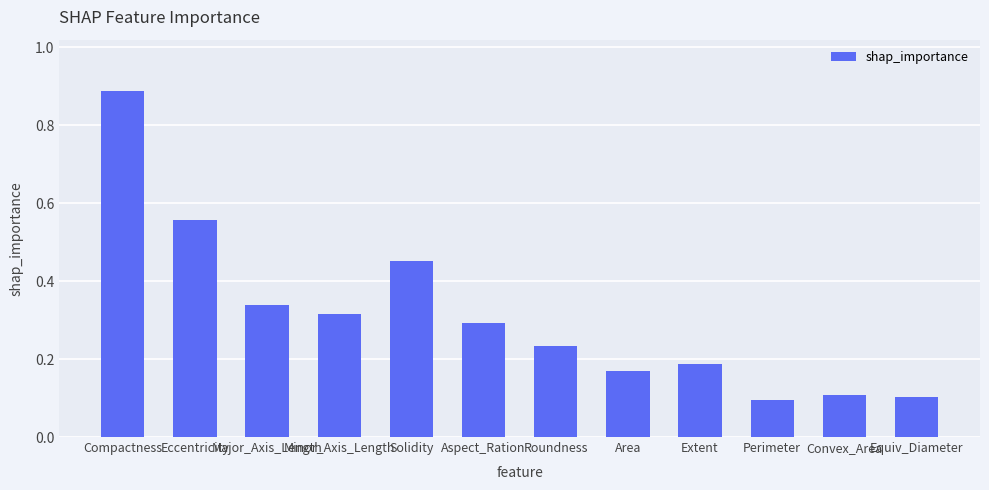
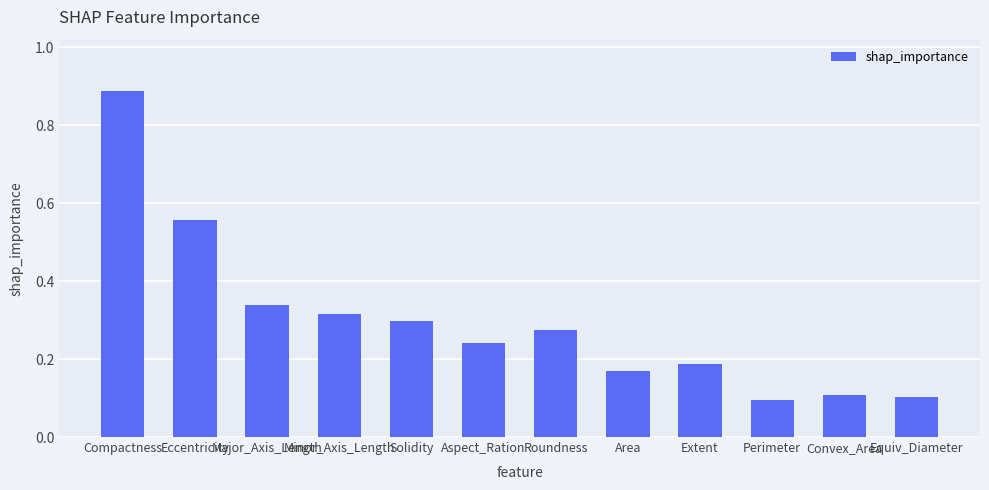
Solidity: 0.45 -> 0.30
Aspect_Ration: 0.29 -> 0.24
Roundness: 0.23 -> 0.28
